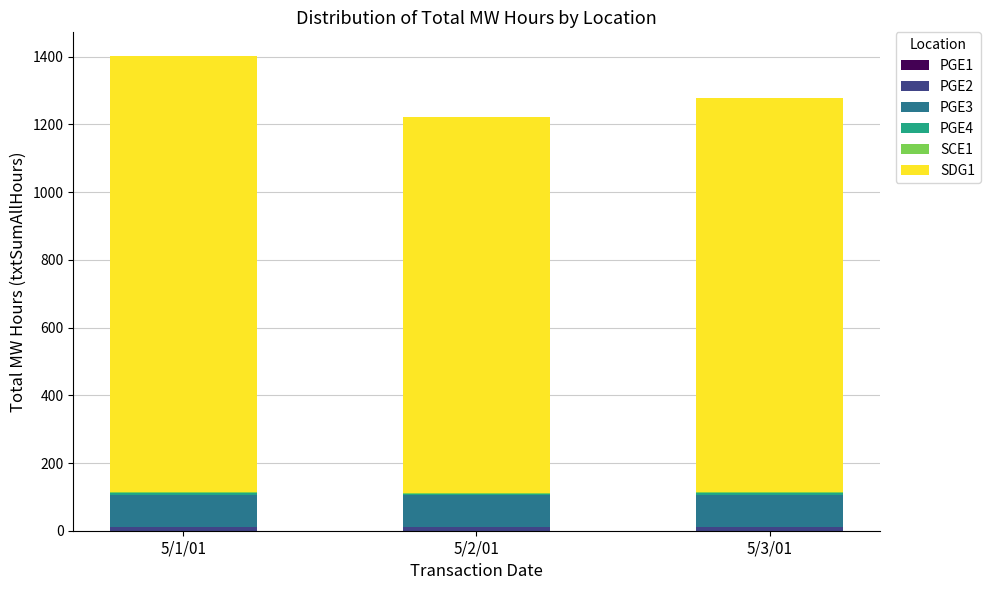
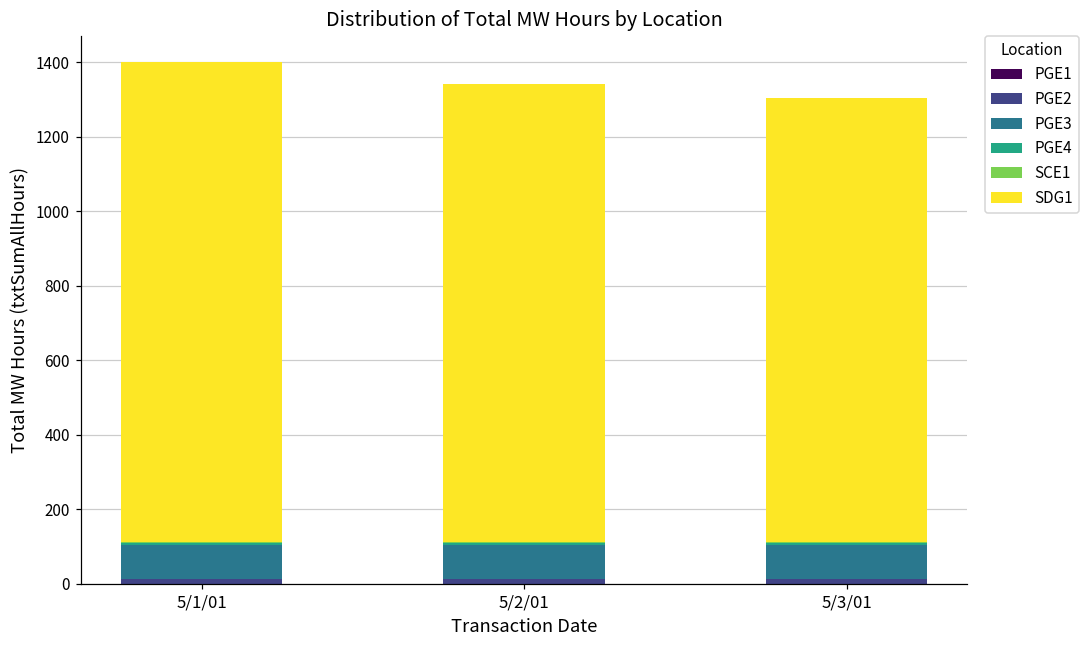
SDG1, 5/2/01: 1110 -> 1230
SDG1, 5/3/01: 1160 -> 1190
